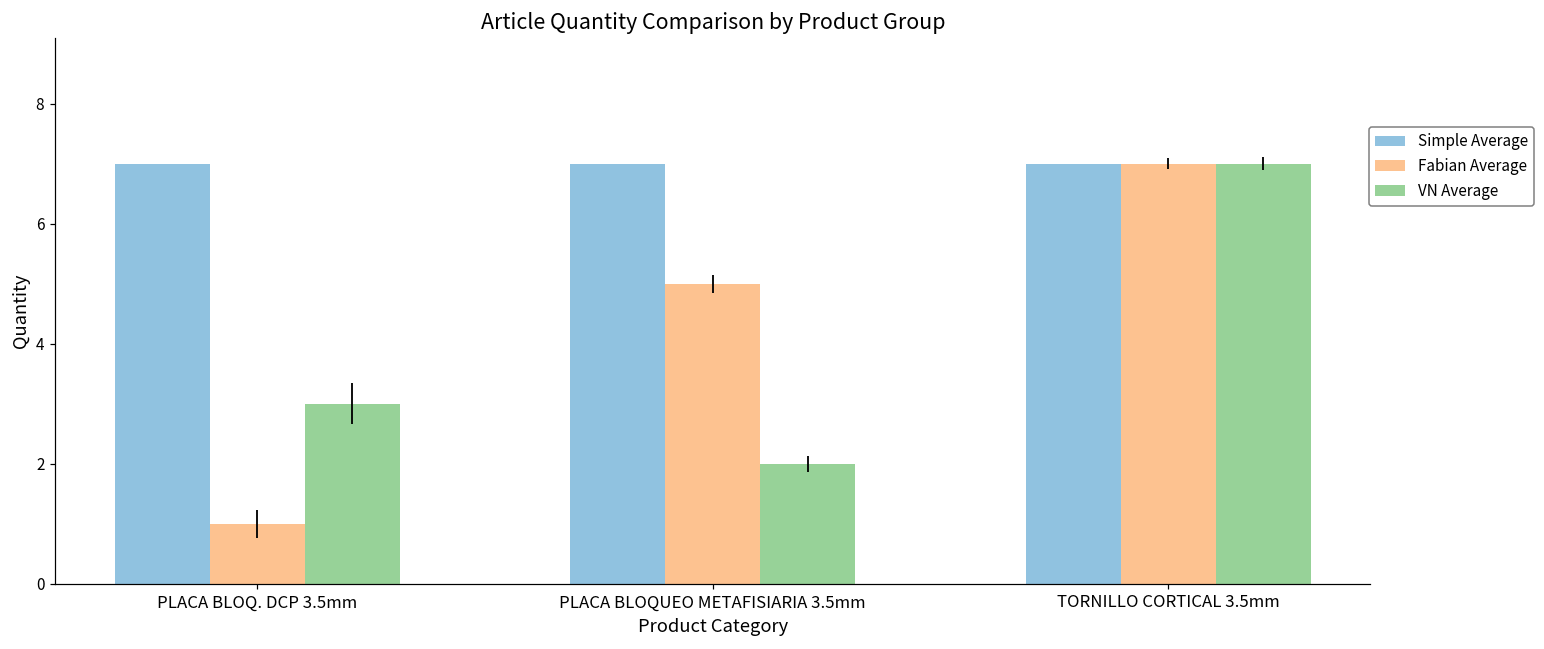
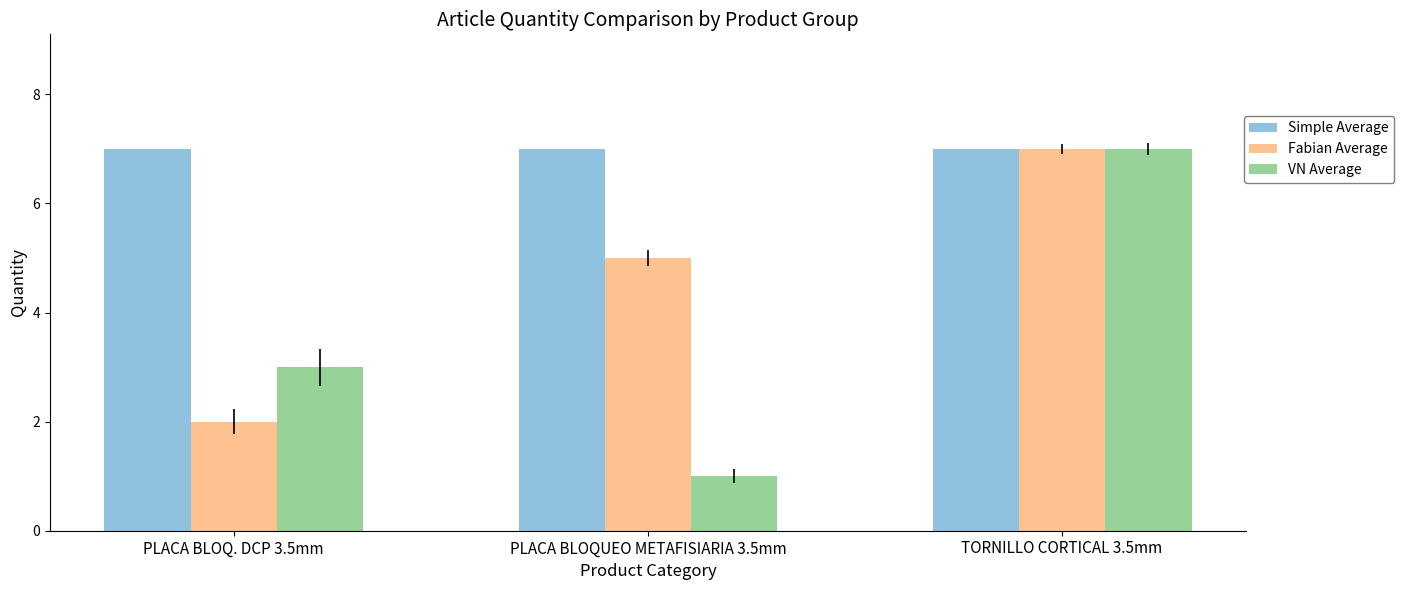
Fabian Average, PLACA BLOQ. DCP 3.5mm: 1 -> 2
VN Average, PLACA BLOQUEO METAFISIARIA 3.5mm: 2 -> 1
